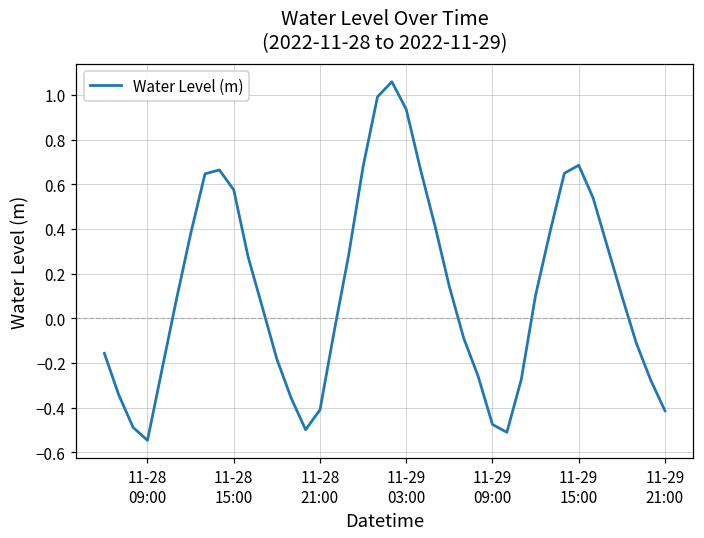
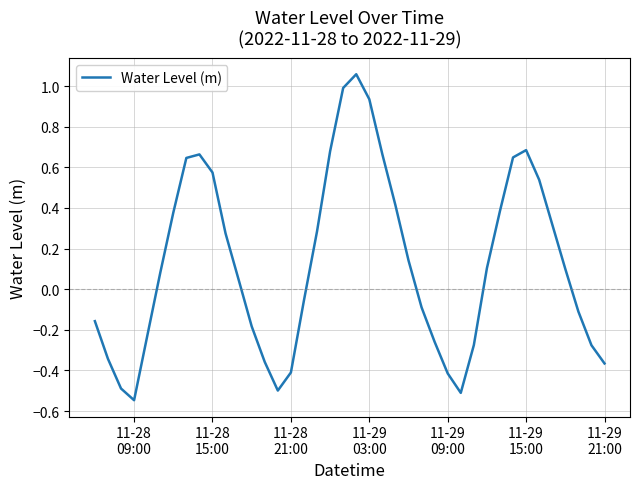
11-29 09:00: -0.48 -> -0.41
11-29 21:00: -0.41 -> -0.37
